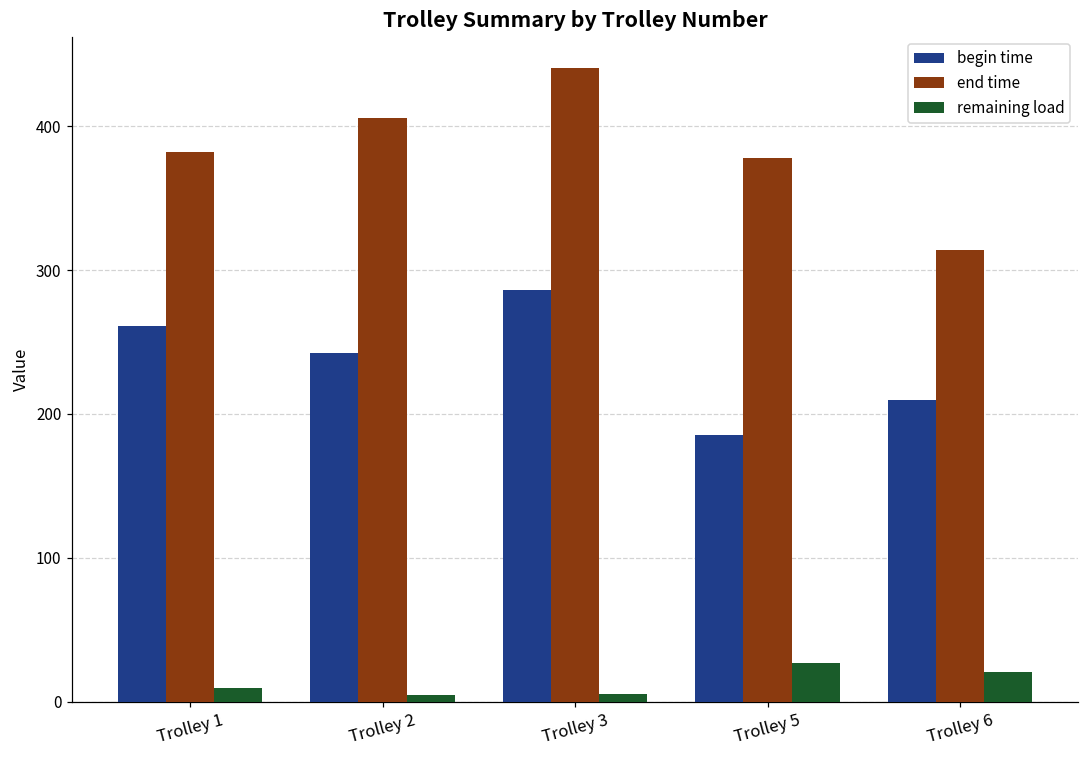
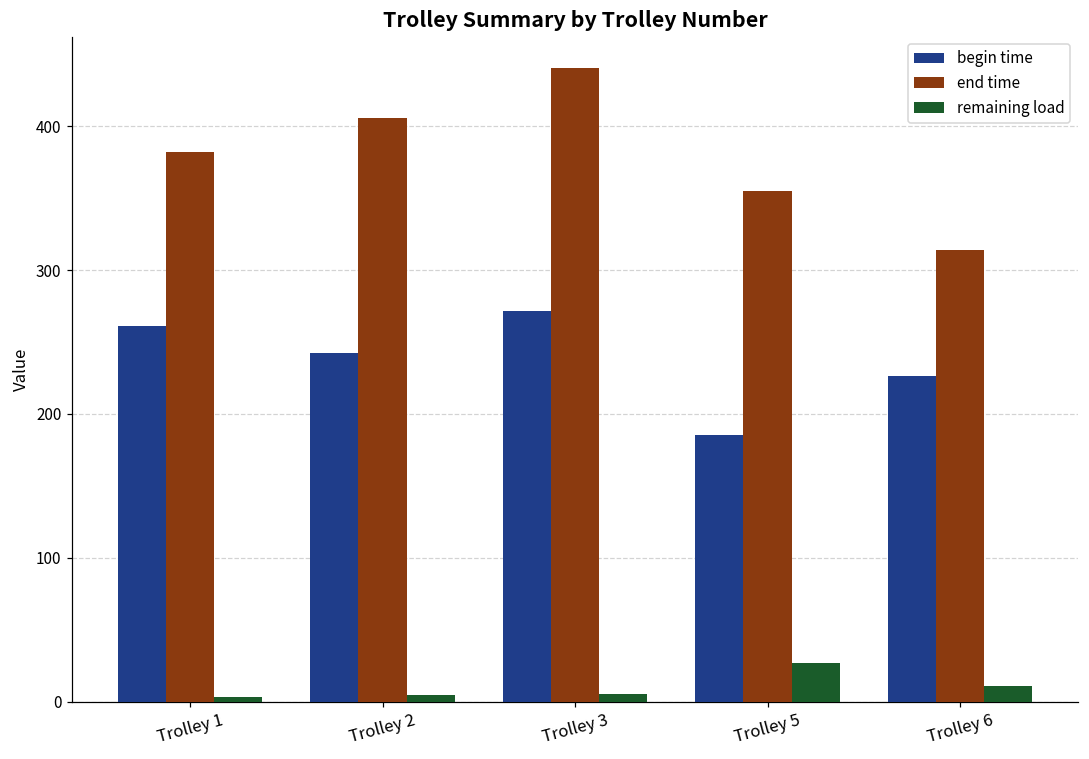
remaining load, Trolley 1: 9 -> 3
begin time, Trolley 3: 286 -> 272
end time, Trolley 5: 378 -> 355
begin time, Trolley 6: 210 -> 226
remaining load, Trolley 6: 20 -> 11
